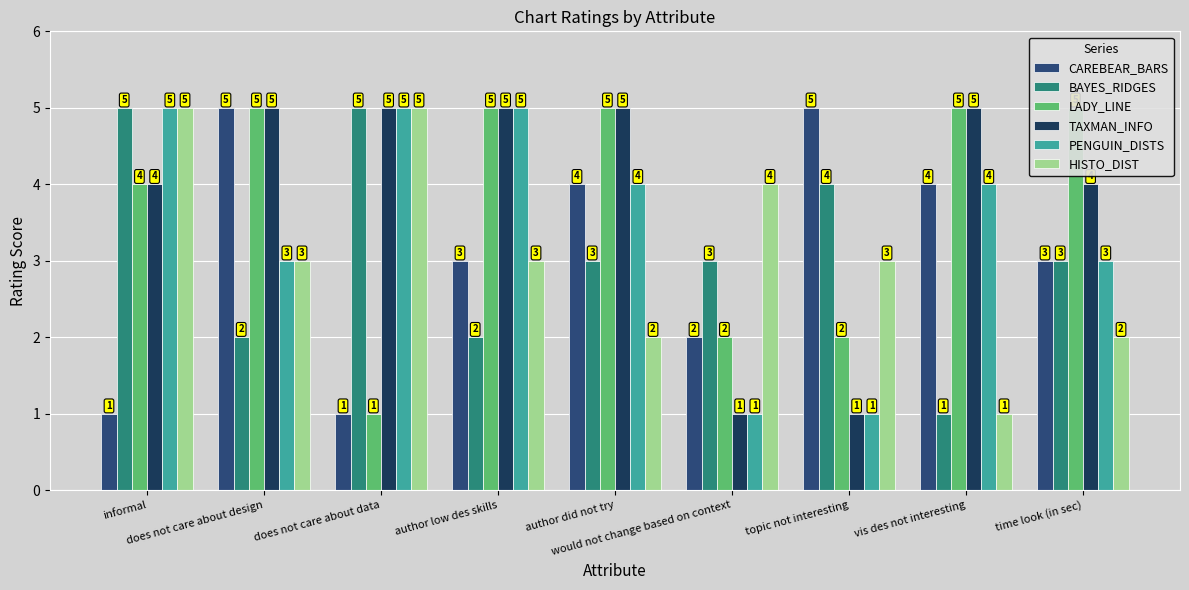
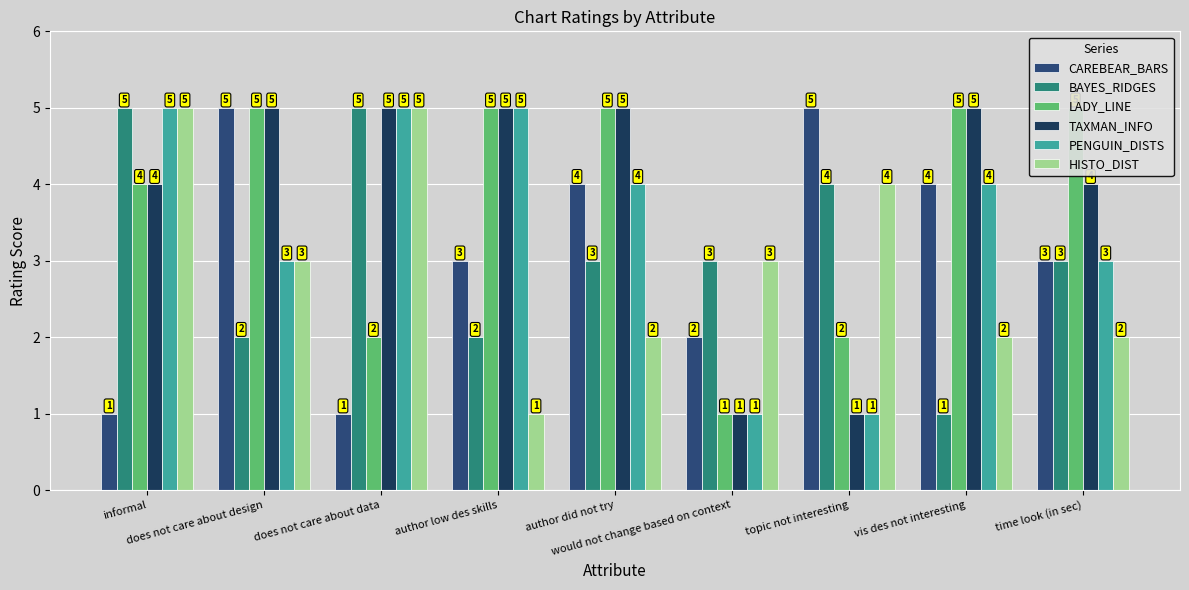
LADY_LINE, does not care about data: 1 -> 2
HISTO_DIST, author low des skills: 3 -> 1
LADY_LINE, would not change based on context: 2 -> 1
HISTO_DIST, would not change based on context: 4 -> 3
HISTO_DIST, topic not interesting: 3 -> 4
HISTO_DIST, vis des not interesting: 1 -> 2
